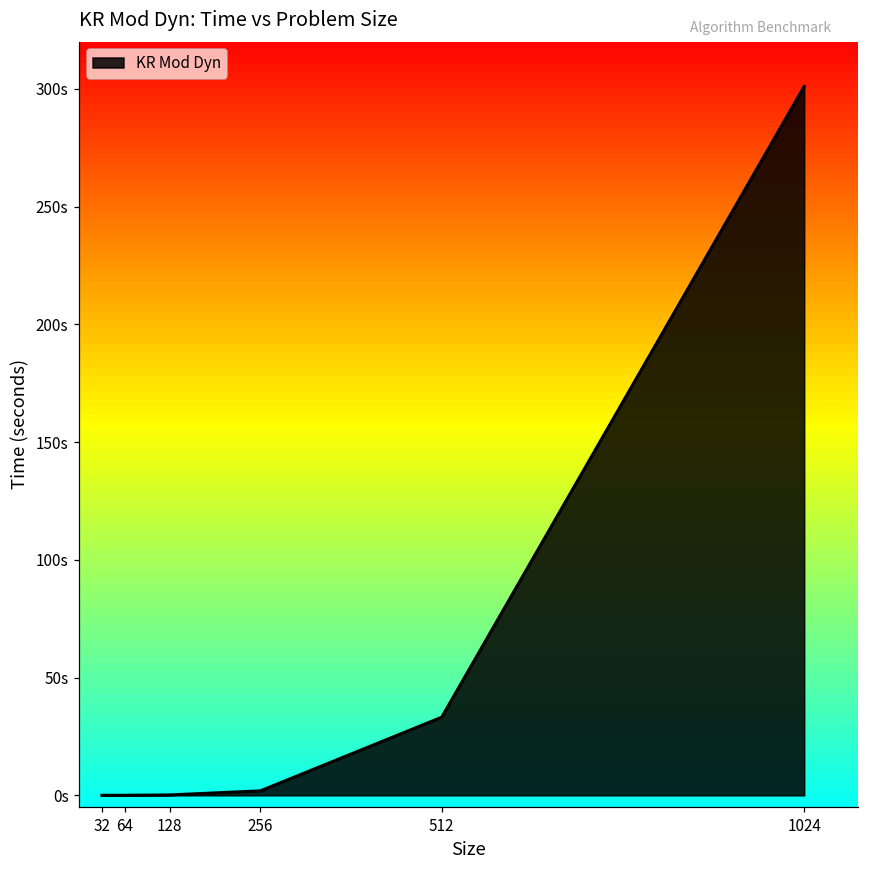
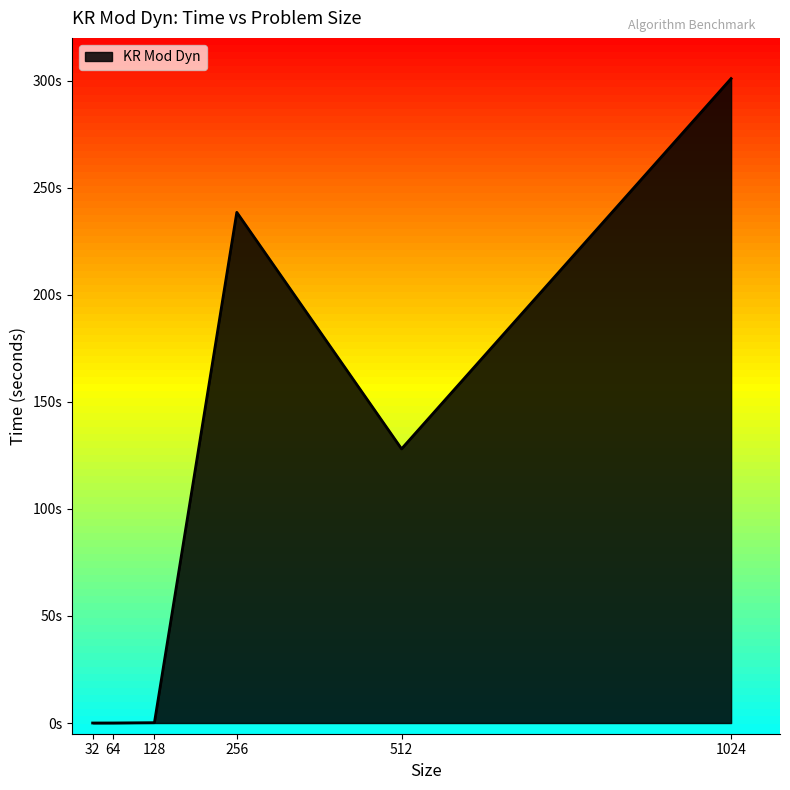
256: 2s -> 239s
512: 33s -> 128s
